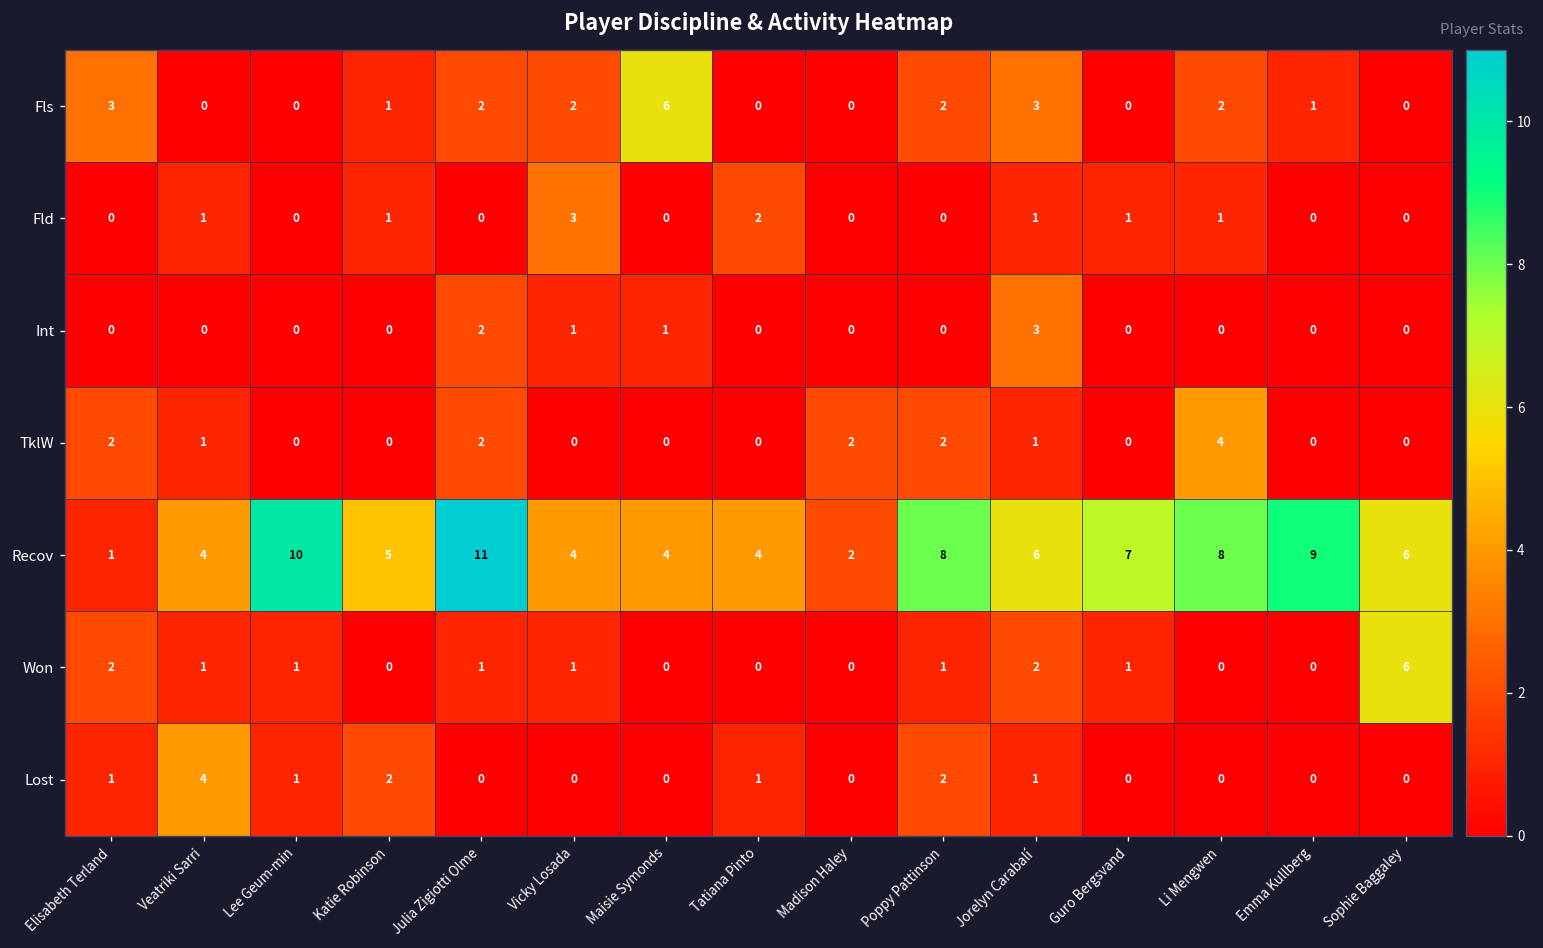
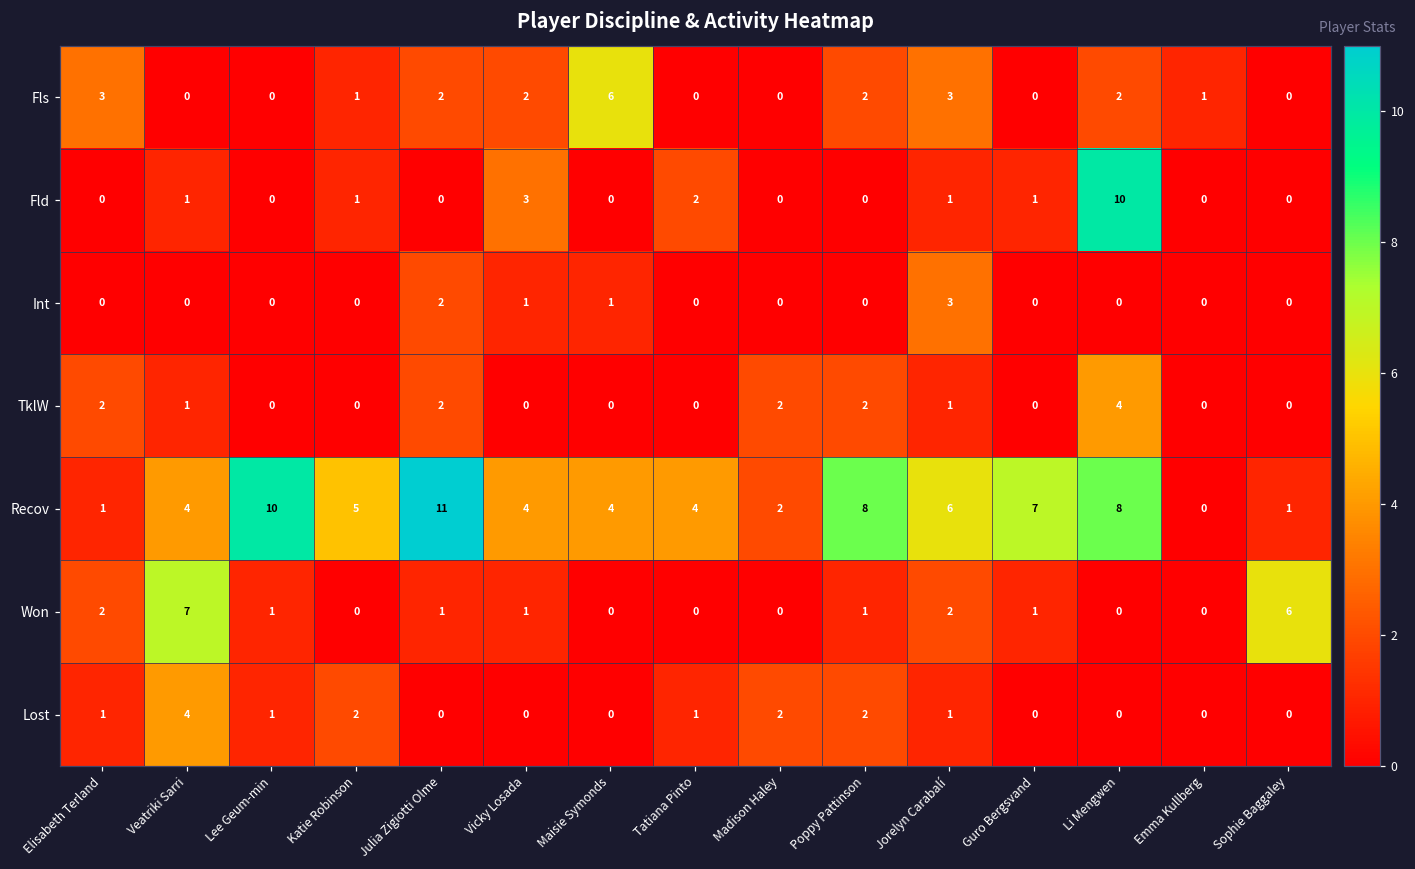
Fld, Li Mengwen: 1 -> 10
Recov, Emma Kullberg: 9 -> 0
Recov, Sophie Baggaley: 6 -> 1
Won, Veatriki Sarri: 1 -> 7
Lost, Madison Haley: 0 -> 2
